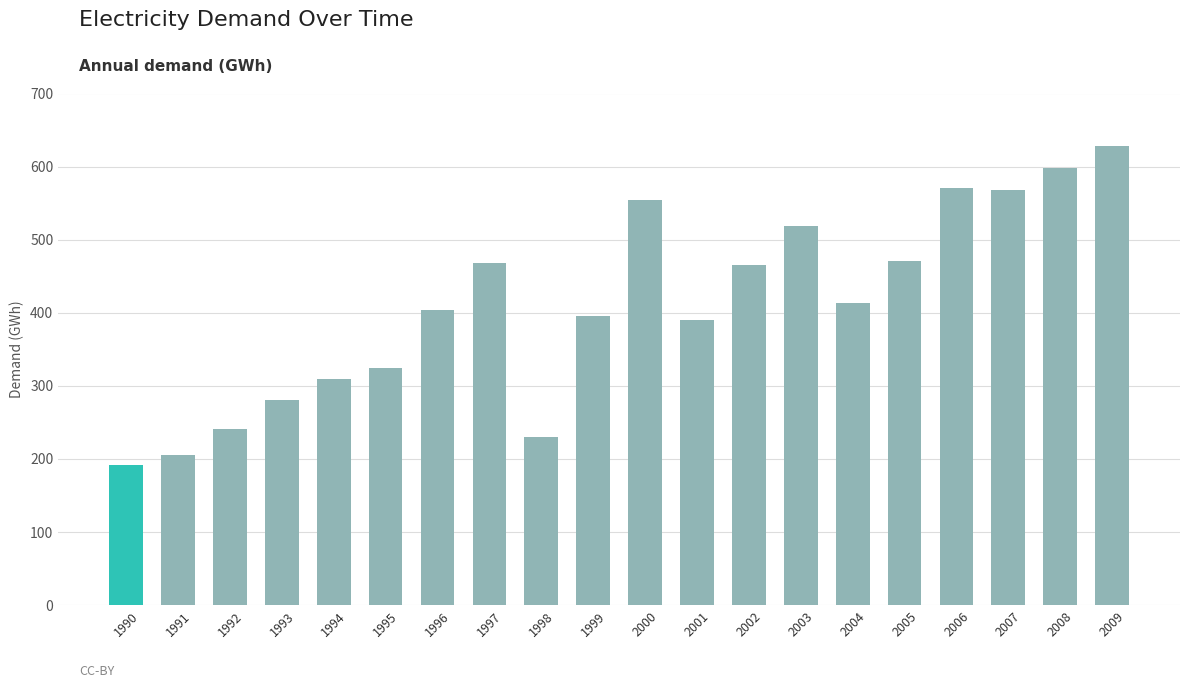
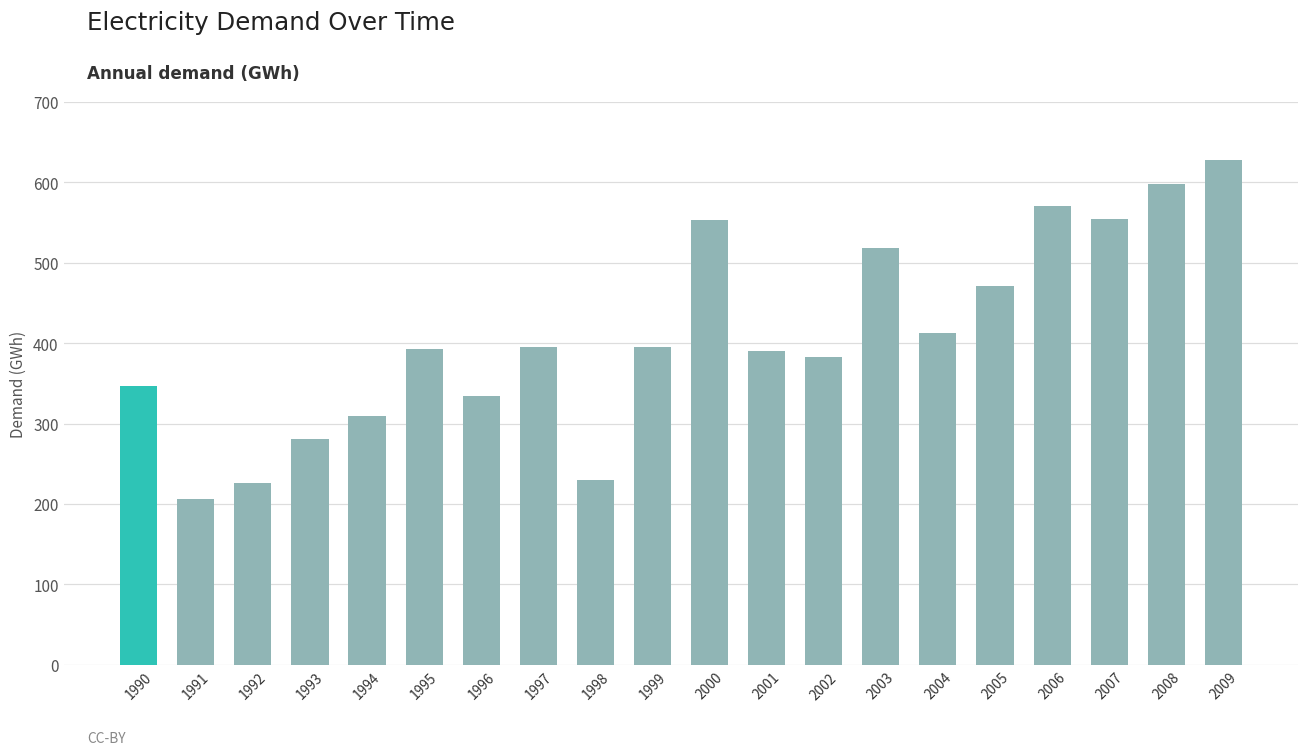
1990: 190 -> 350
1992: 240 -> 230
1995: 320 -> 390
1996: 400 -> 340
1997: 470 -> 400
2002: 470 -> 380
2007: 570 -> 550
